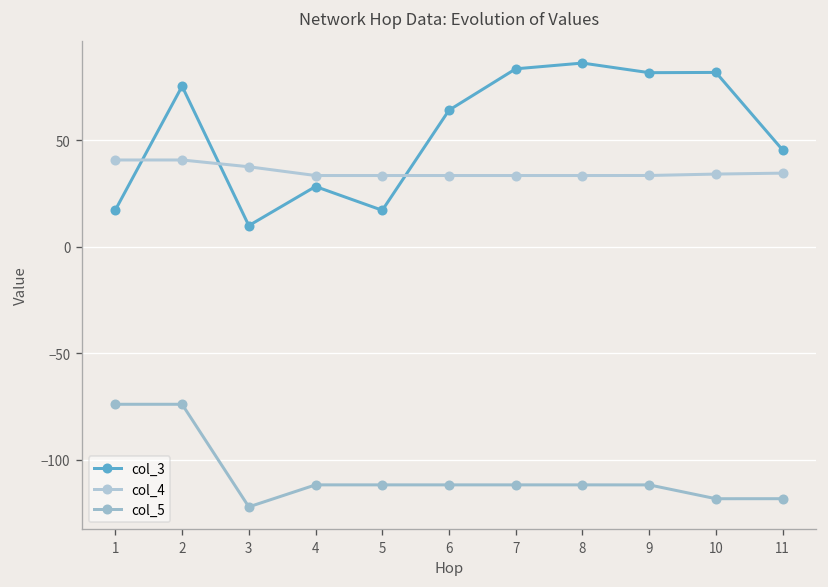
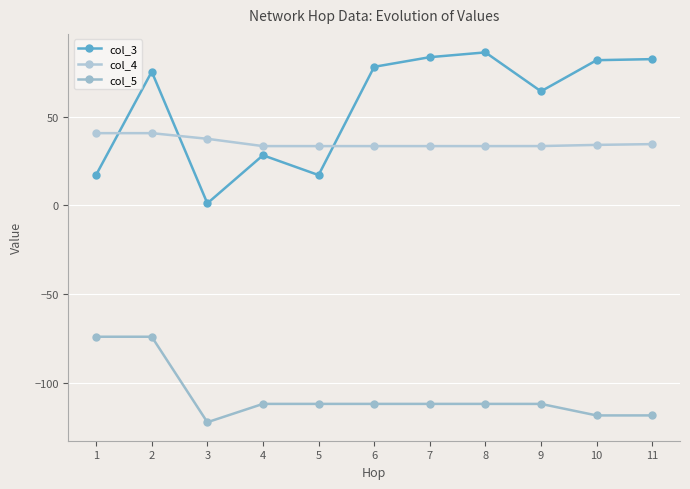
col_3, 3: 10 -> 1
col_3, 6: 64 -> 78
col_3, 9: 82 -> 64
col_3, 11: 45 -> 82
